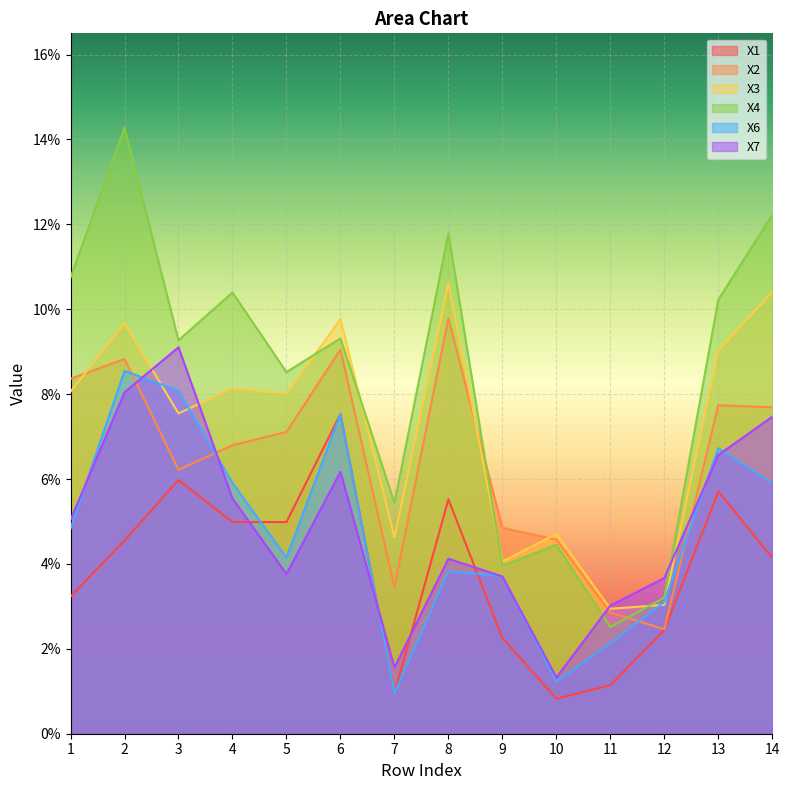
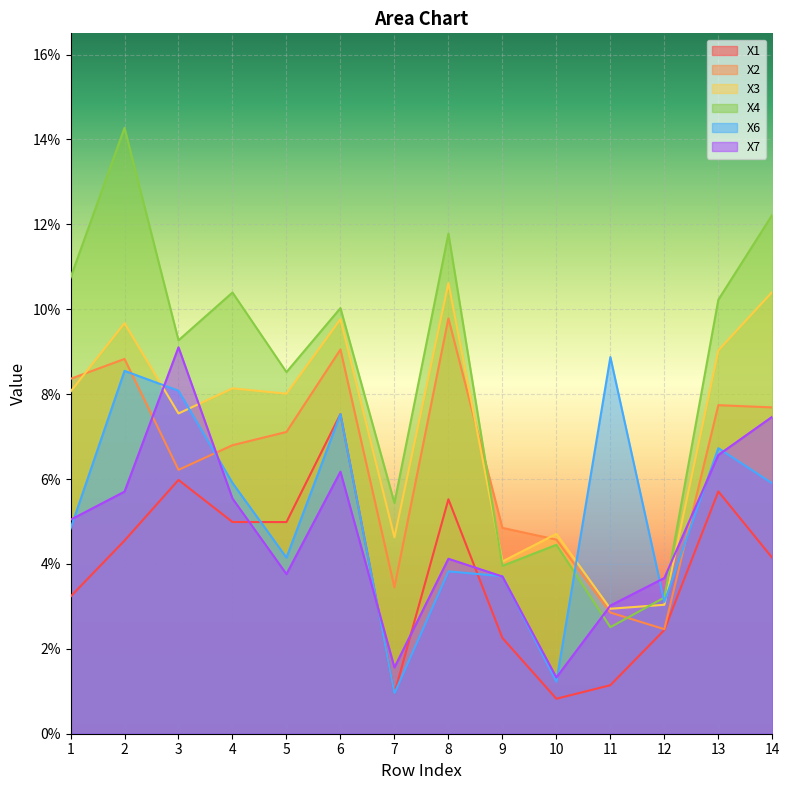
X7, 2: 8.0% -> 5.7%
X4, 6: 9.3% -> 10.0%
X6, 11: 2.1% -> 8.9%
